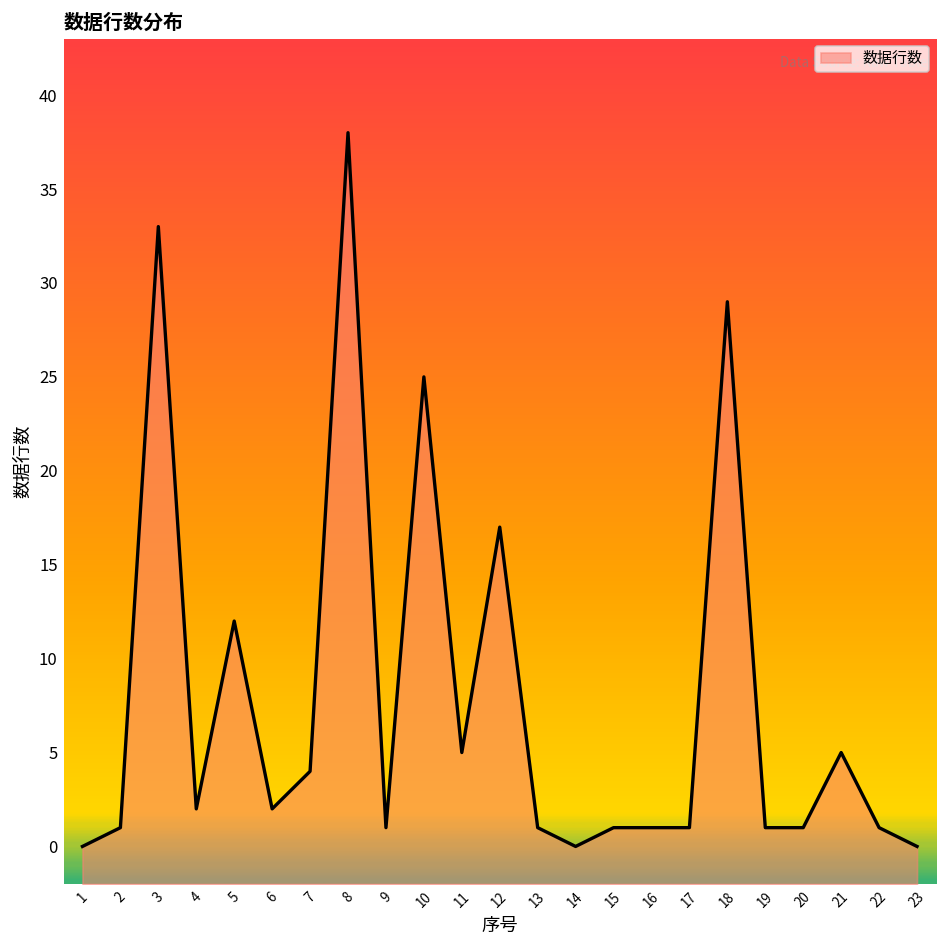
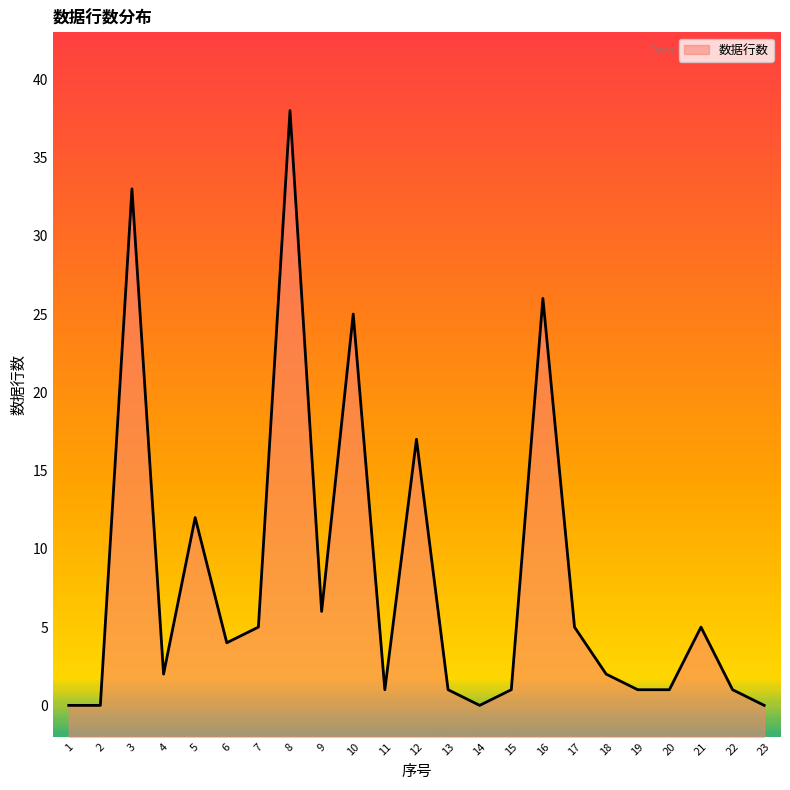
2: 1 -> 0
6: 2 -> 4
7: 4 -> 5
9: 1 -> 6
11: 5 -> 1
16: 1 -> 26
17: 1 -> 5
18: 29 -> 2
